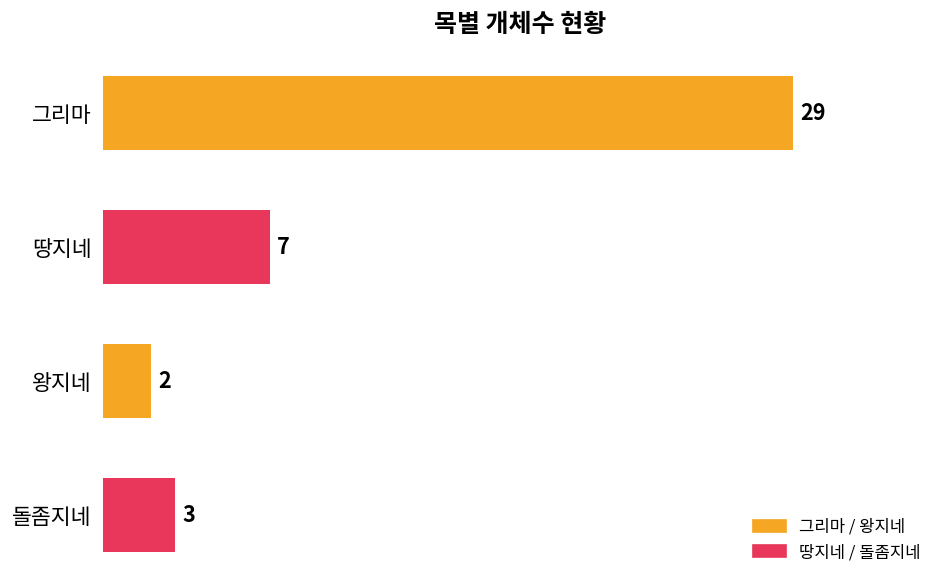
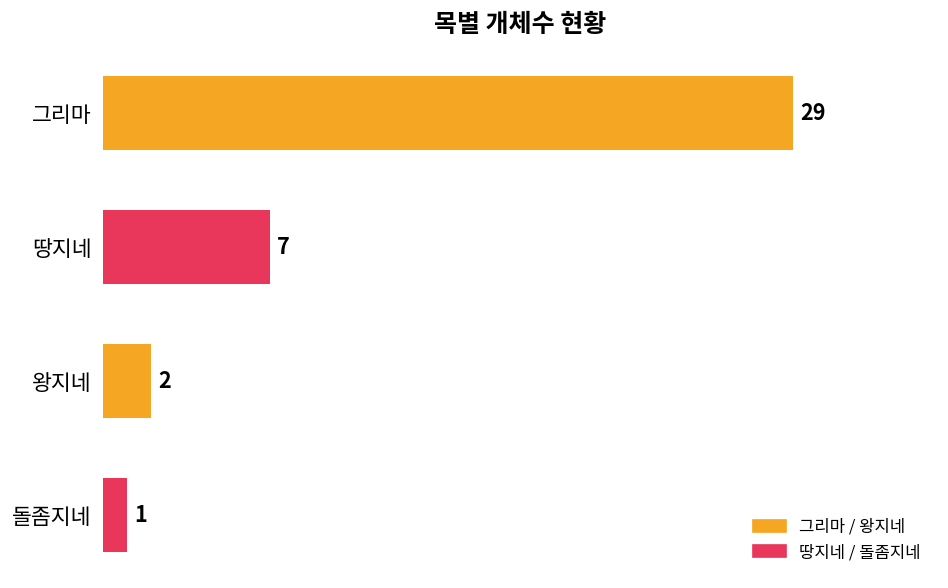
돌좀지네: 3 -> 1
